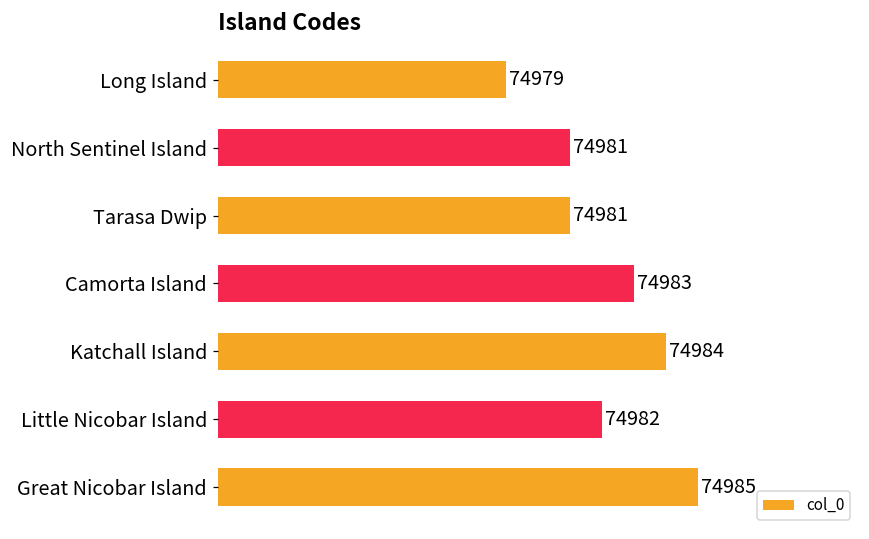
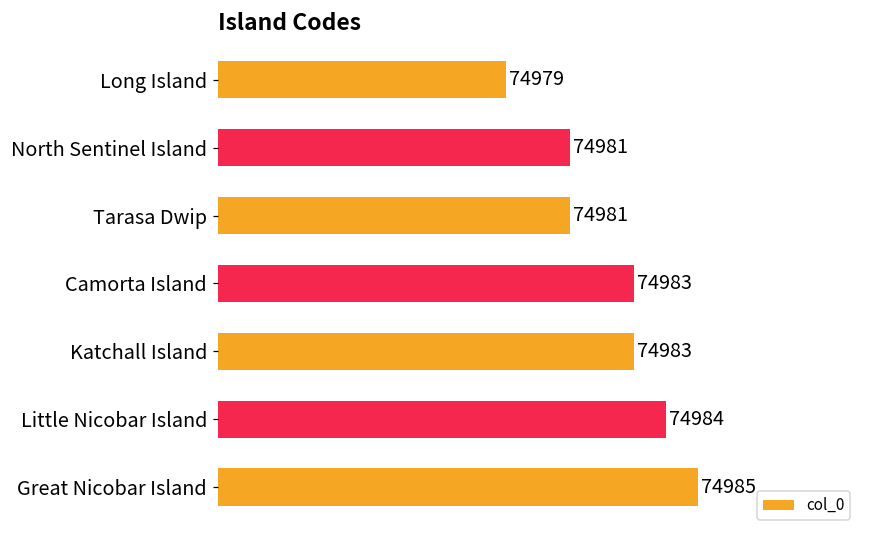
Katchall Island: 74984 -> 74983
Little Nicobar Island: 74982 -> 74984
